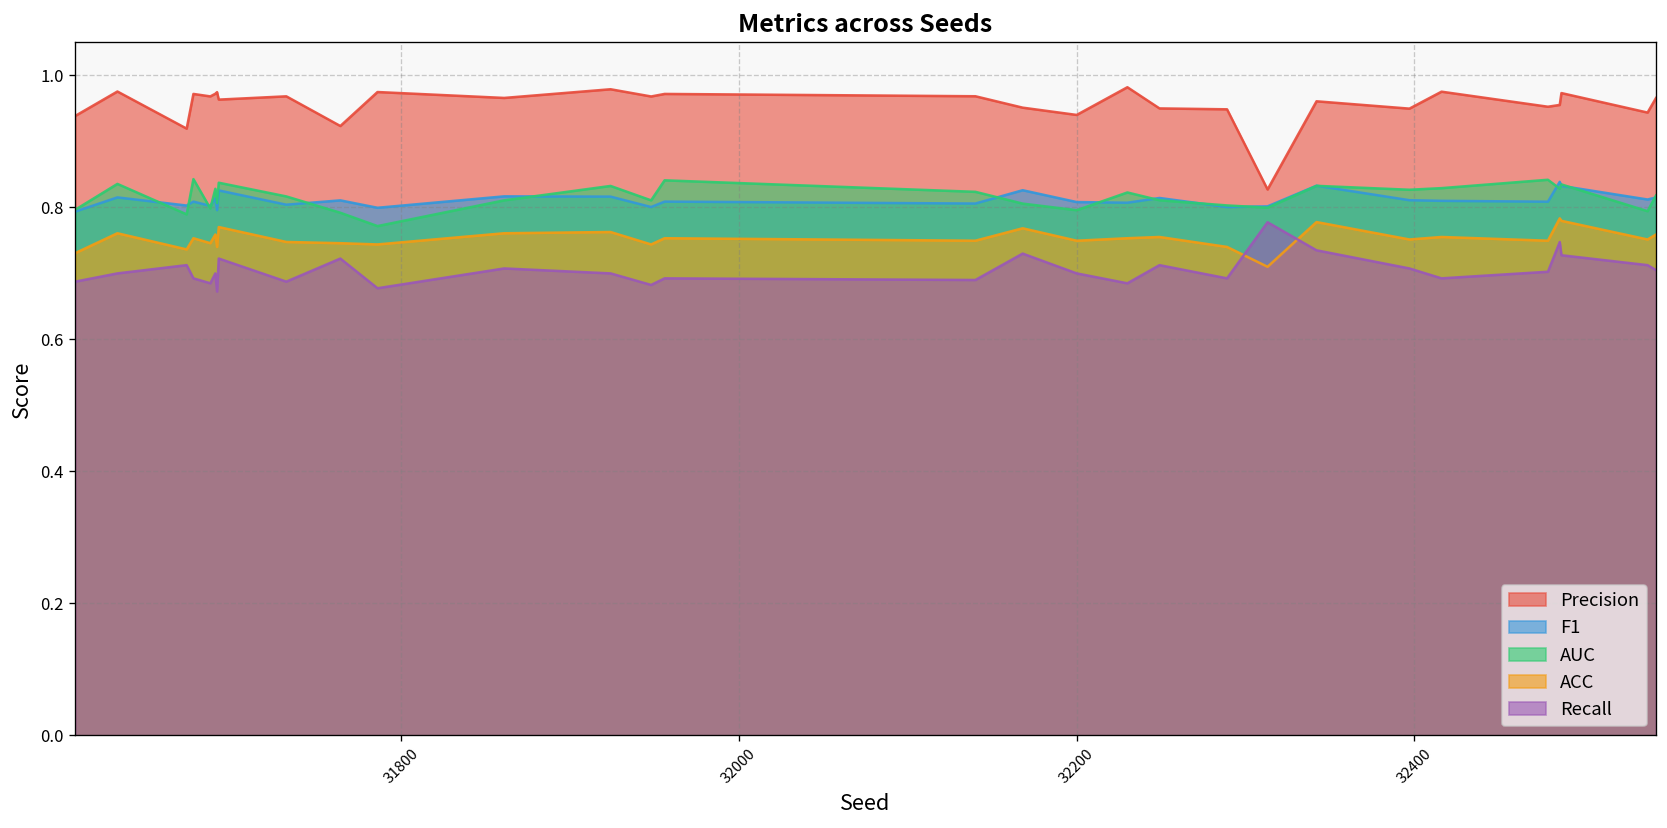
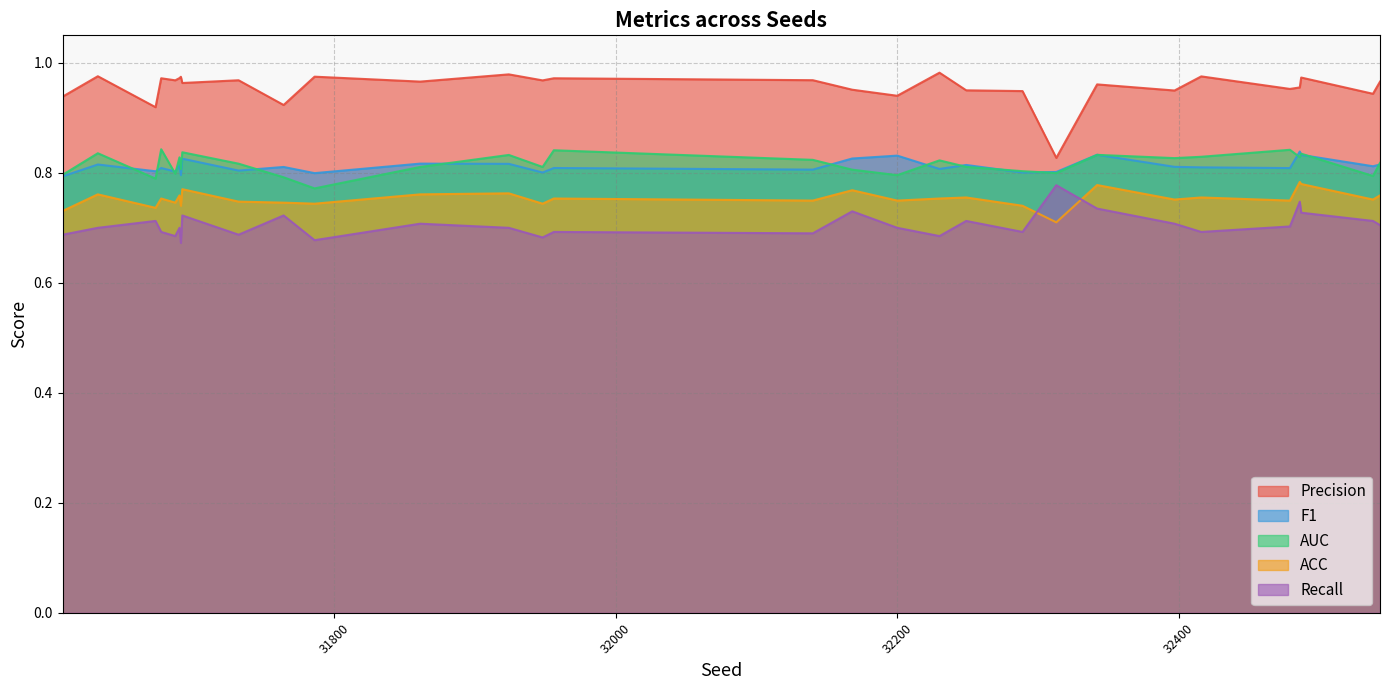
F1, 32200: 0.81 -> 0.83
